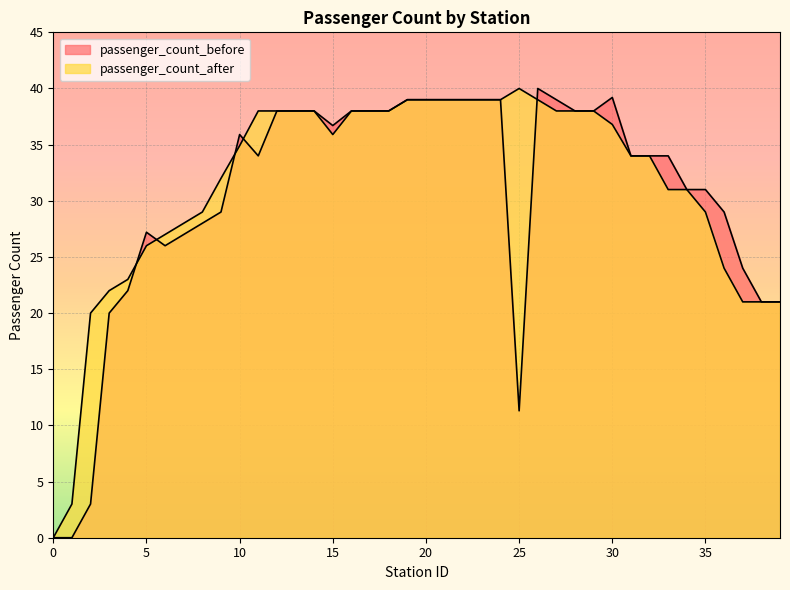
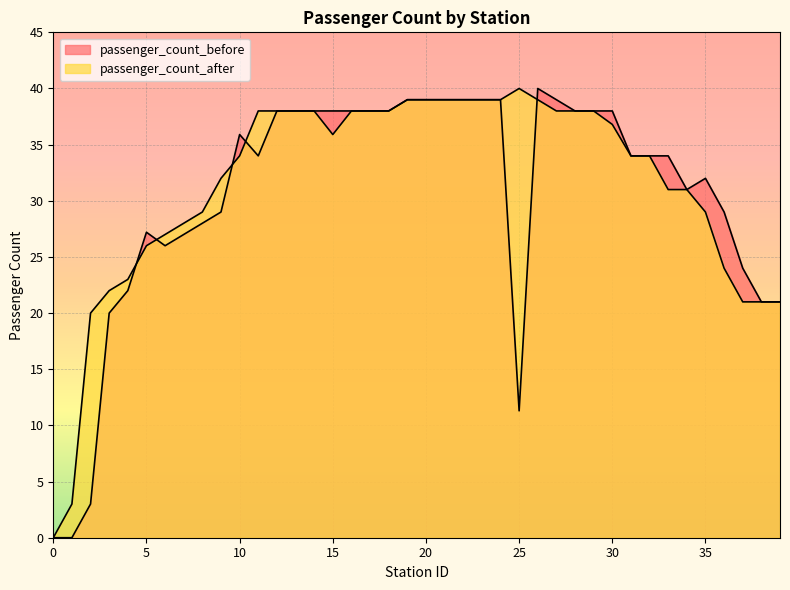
passenger_count_after, 10: 34.9 -> 34.0
passenger_count_before, 15: 36.7 -> 38.0
passenger_count_before, 30: 39.2 -> 38.0
passenger_count_before, 35: 31 -> 32
